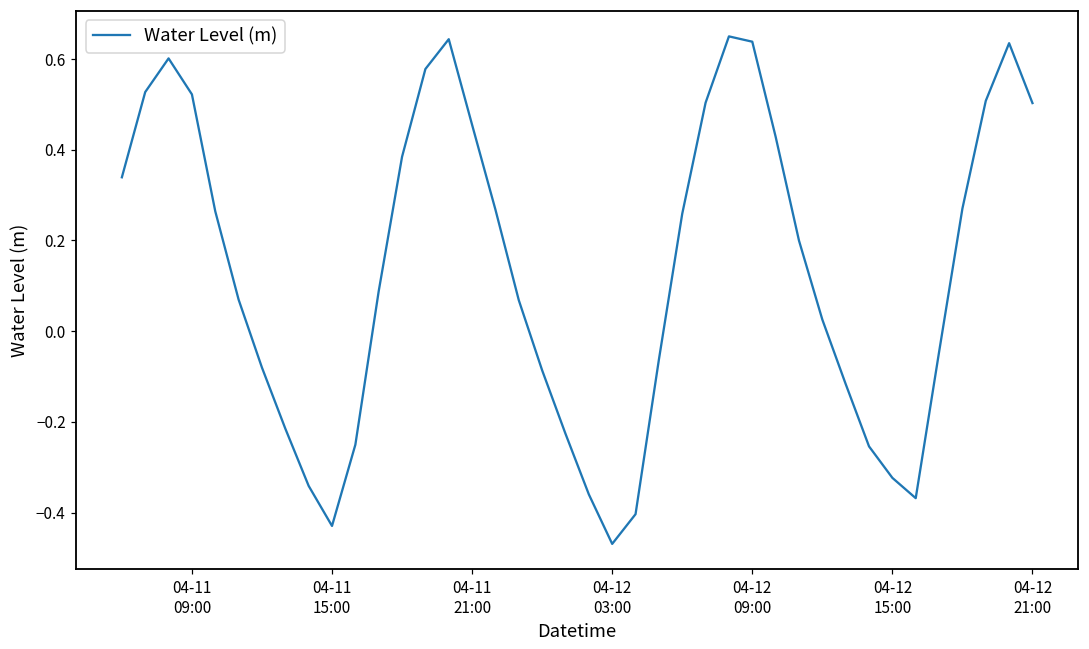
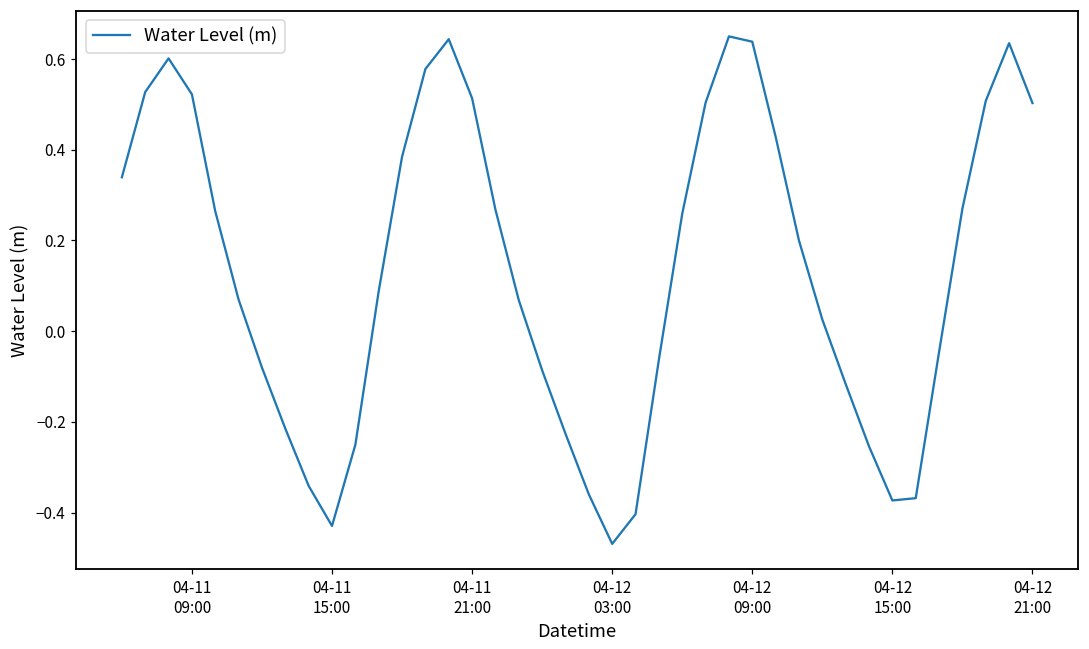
04-11 21:00: 0.46 -> 0.51
04-12 15:00: -0.32 -> -0.37
